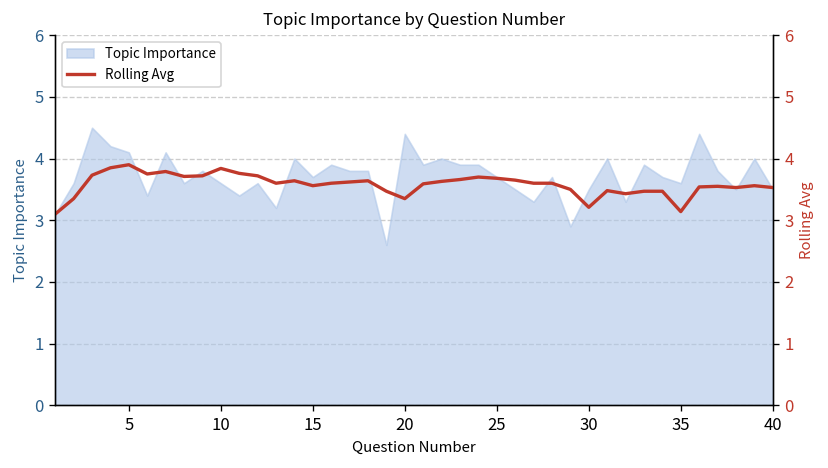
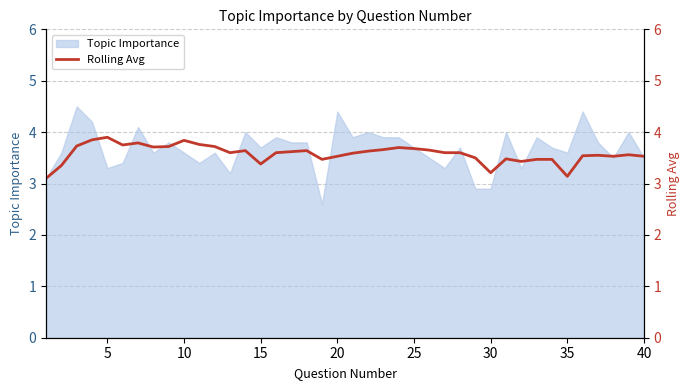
Topic Importance, 5: 4.1 -> 3.3
Topic Importance, 30: 3.5 -> 2.9
Rolling Avg, 15: 3.6 -> 3.4
Rolling Avg, 20: 3.4 -> 3.5
